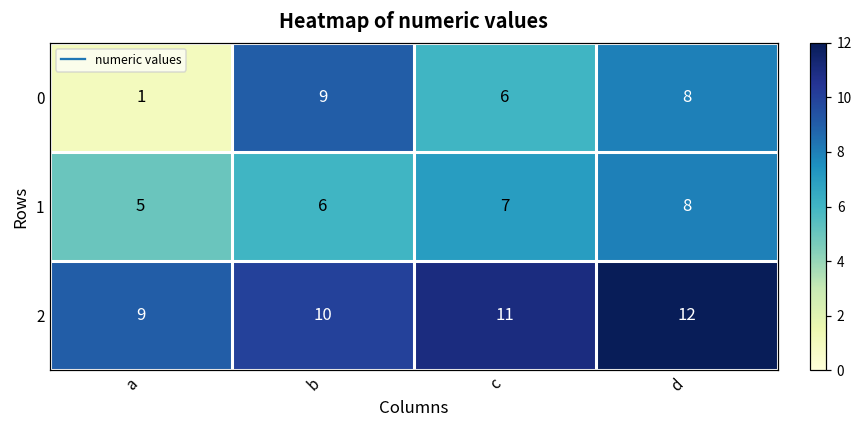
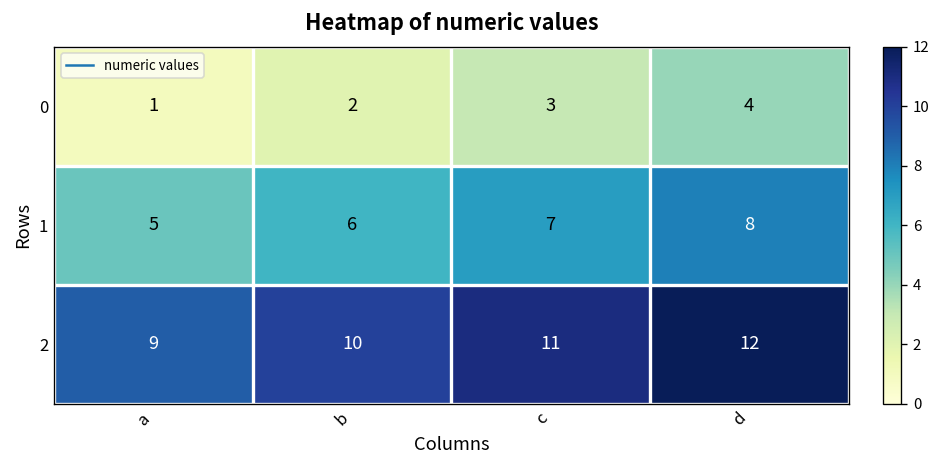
0, b: 9 -> 2
0, c: 6 -> 3
0, d: 8 -> 4
